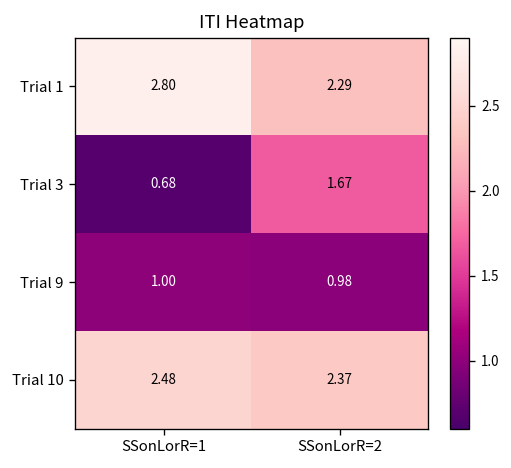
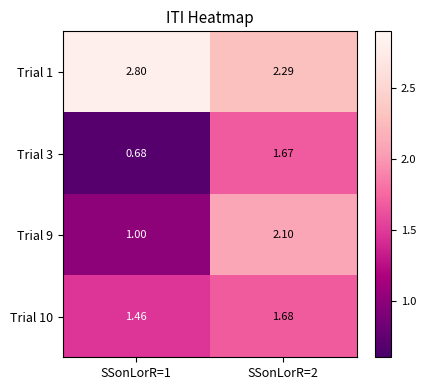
Trial 9, SSonLorR=2: 0.98 -> 2.10
Trial 10, SSonLorR=1: 2.48 -> 1.46
Trial 10, SSonLorR=2: 2.37 -> 1.68
